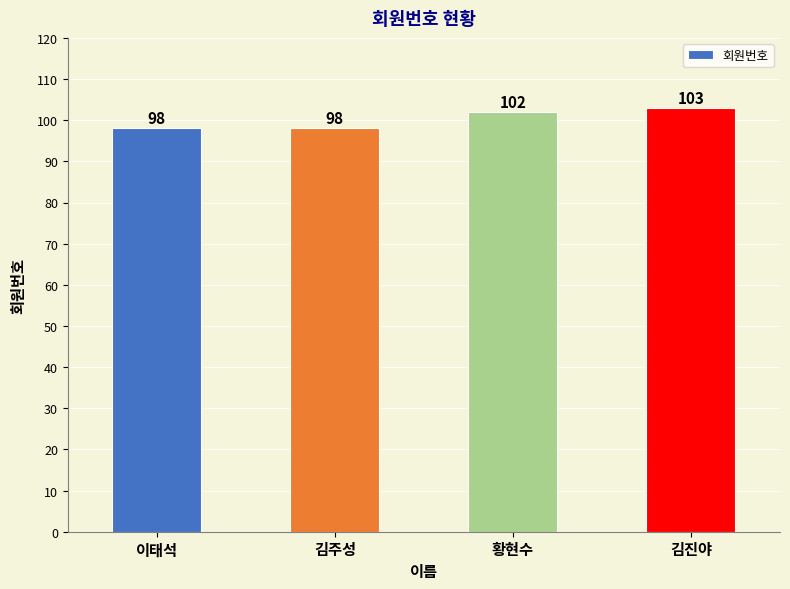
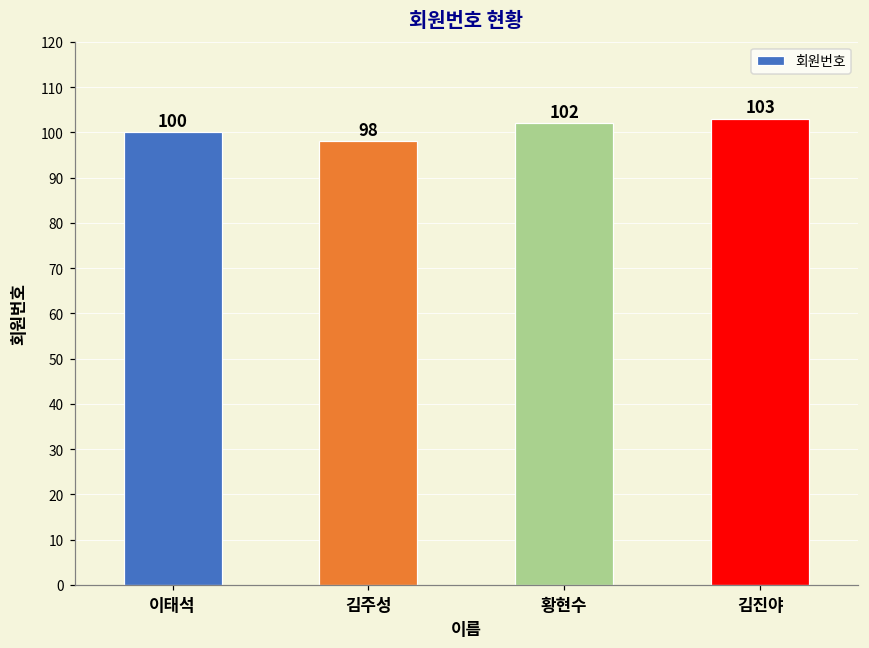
이태석: 98 -> 100
